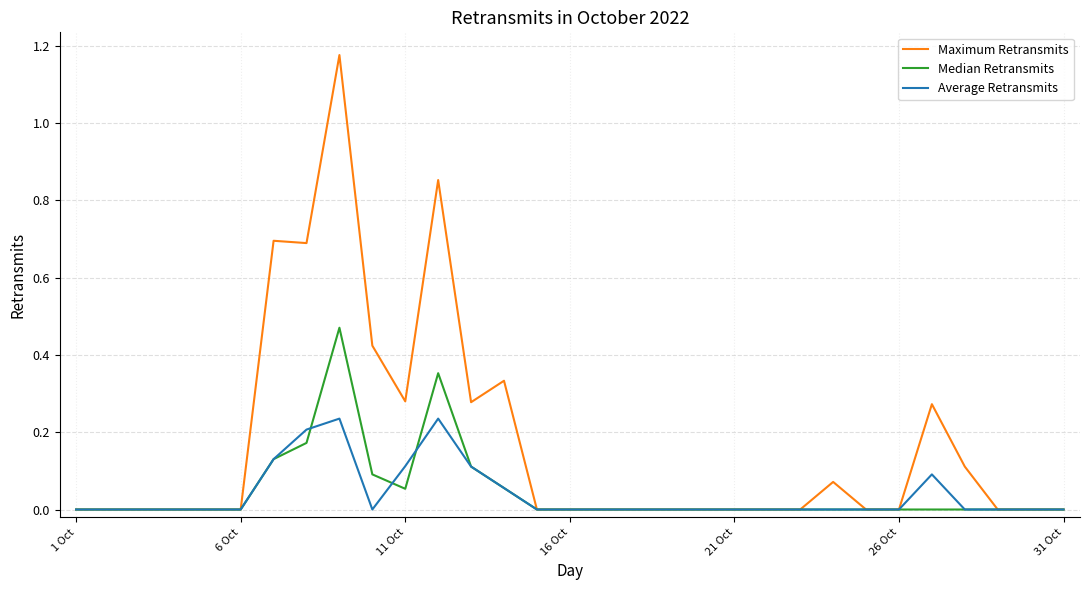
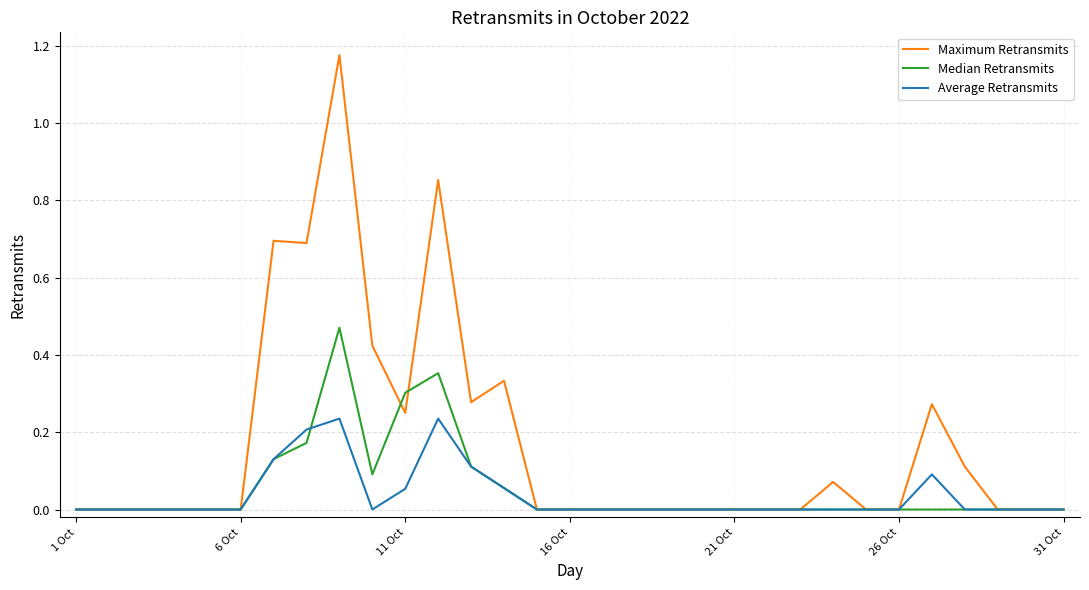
Maximum Retransmits, 11 Oct: 0.28 -> 0.25
Median Retransmits, 11 Oct: 0.05 -> 0.30
Average Retransmits, 11 Oct: 0.11 -> 0.05
